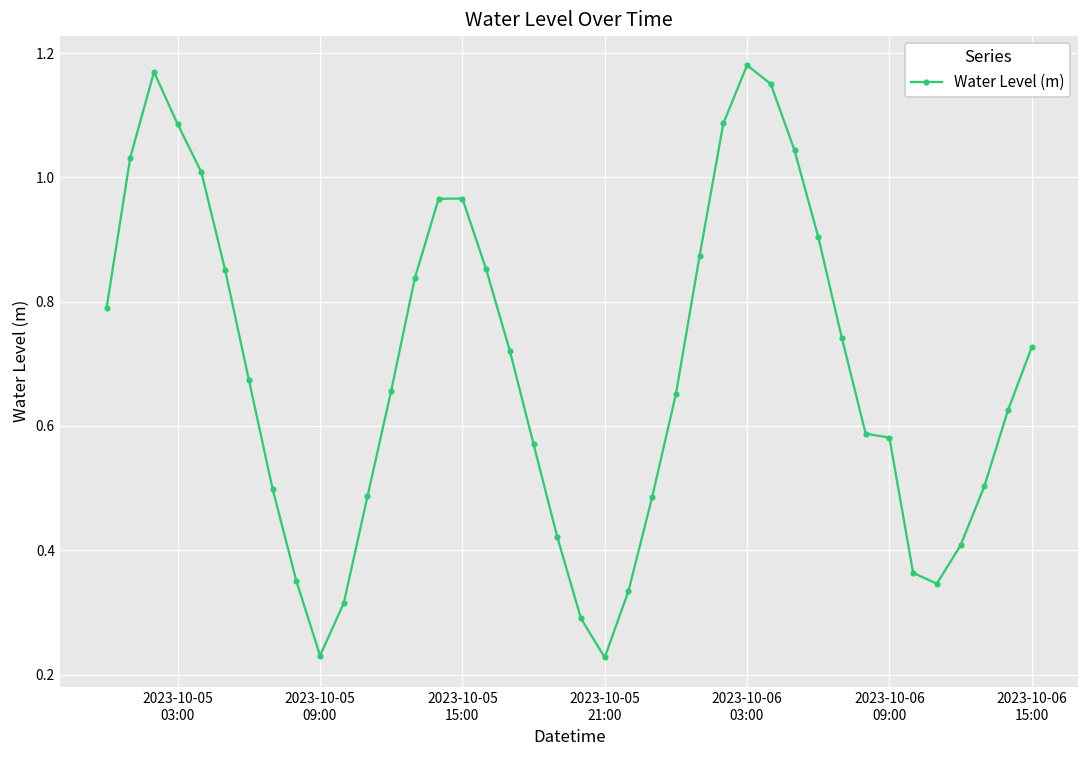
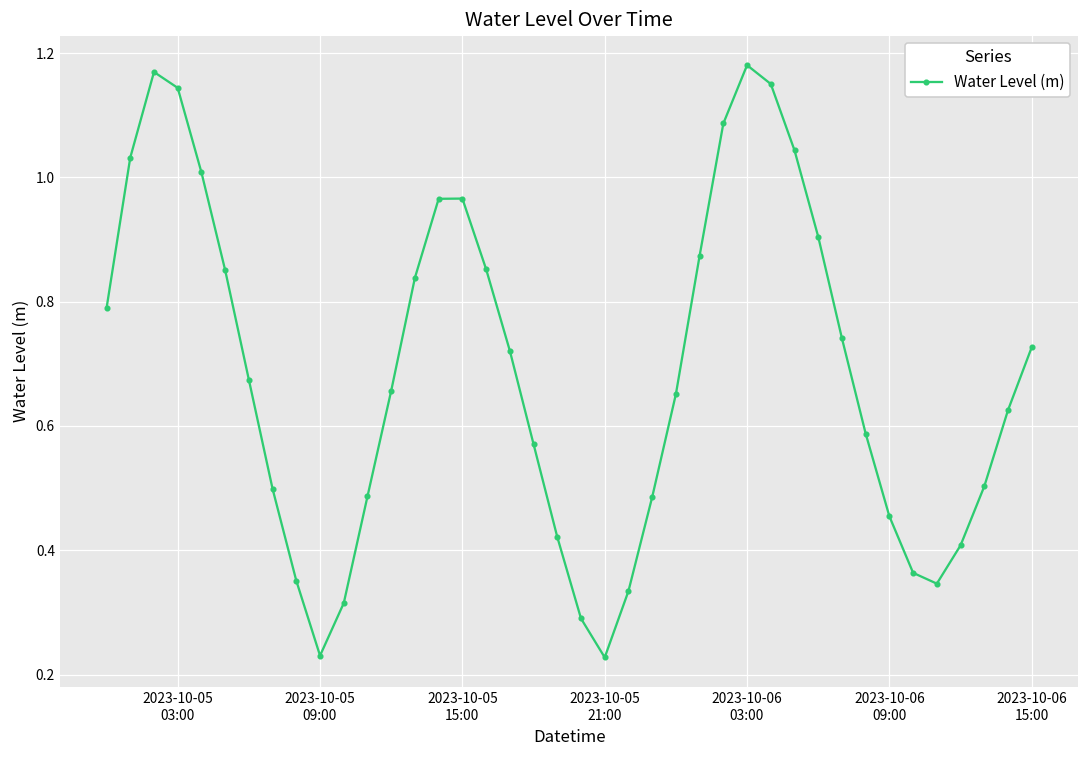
2023-10-05 03:00: 1.09 -> 1.14
2023-10-06 09:00: 0.58 -> 0.45
